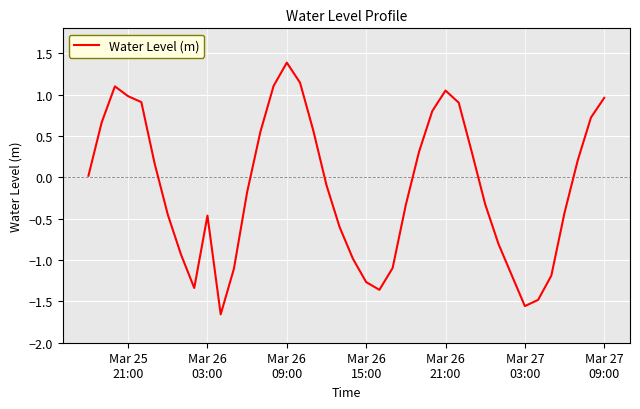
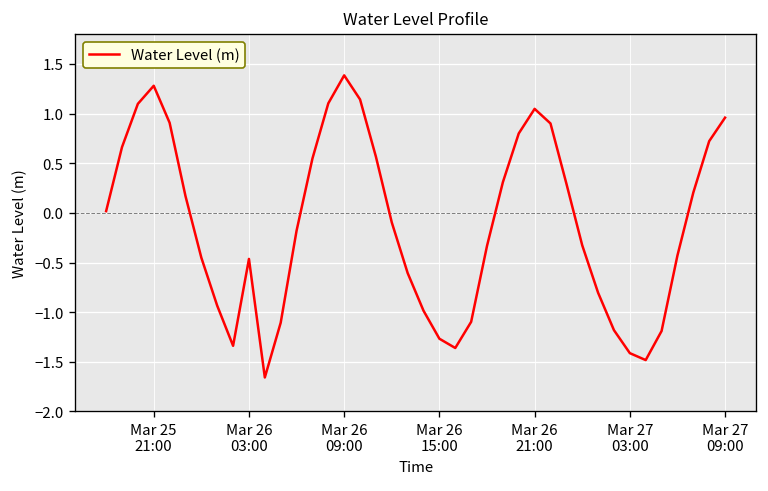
Mar 25 21:00: 1.0 -> 1.3
Mar 27 03:00: -1.6 -> -1.4
